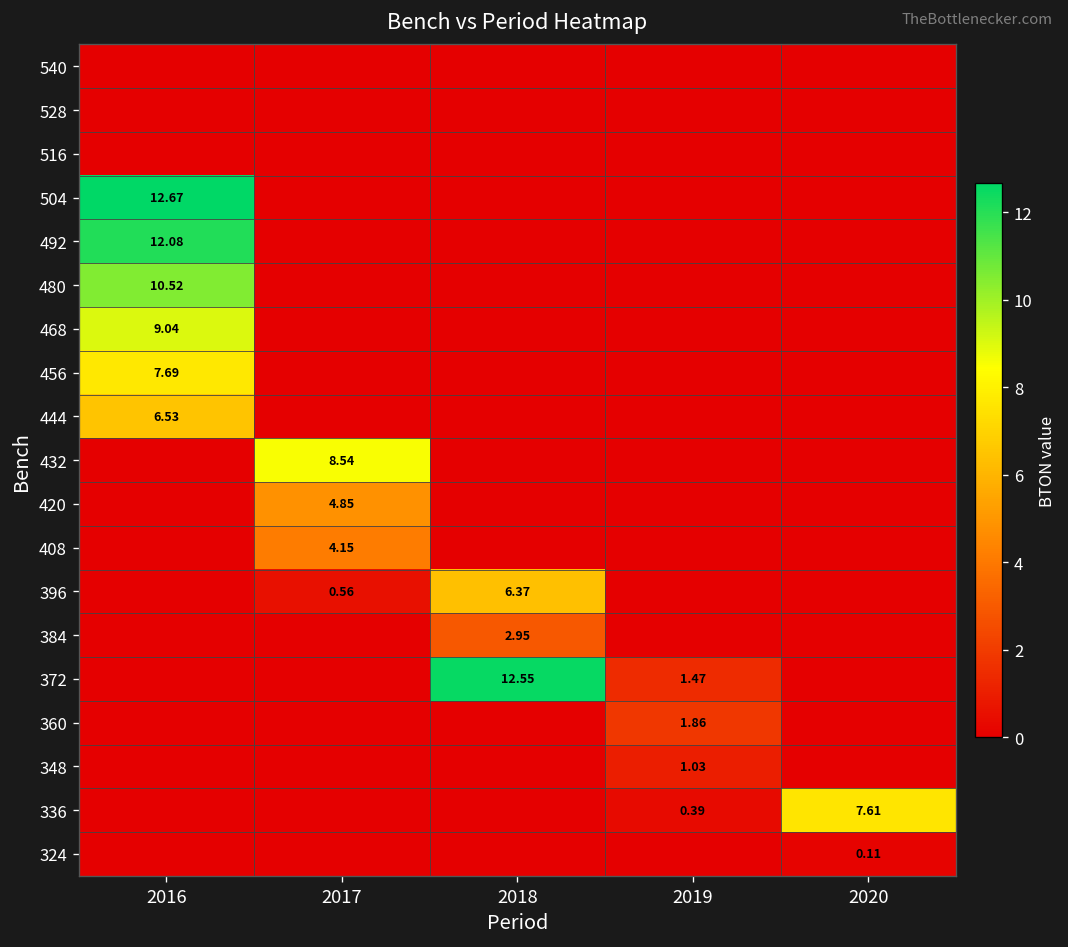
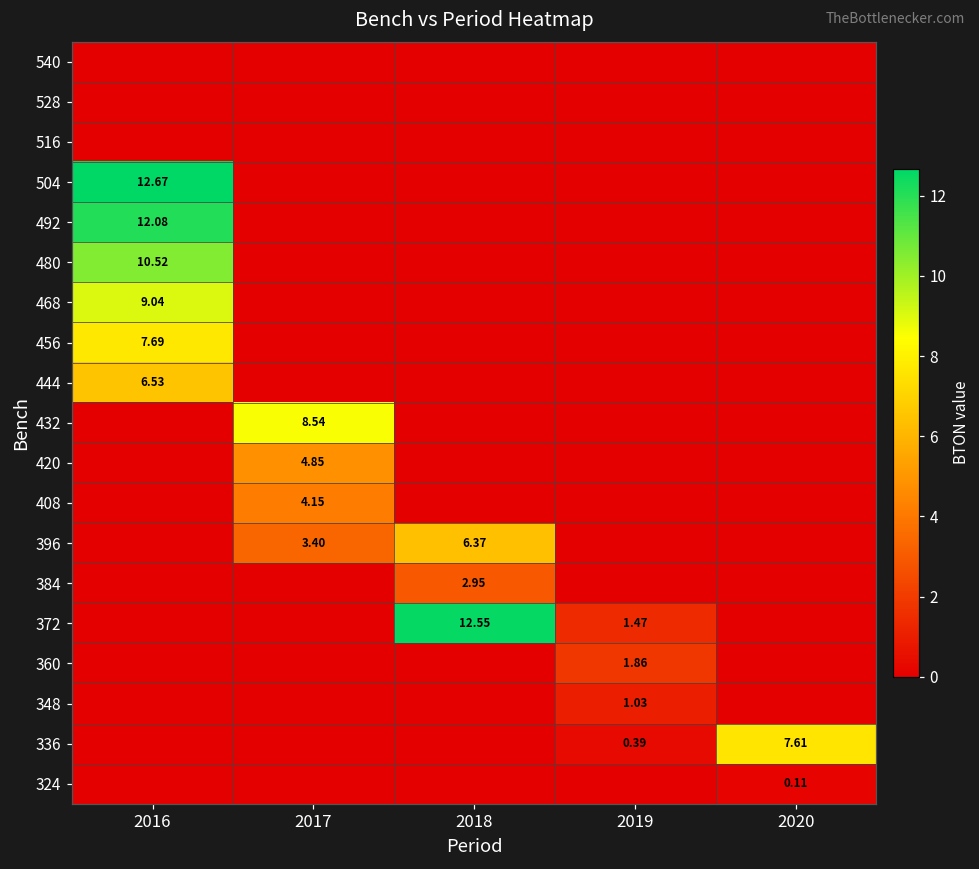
396, 2017: 0.56 -> 3.40
